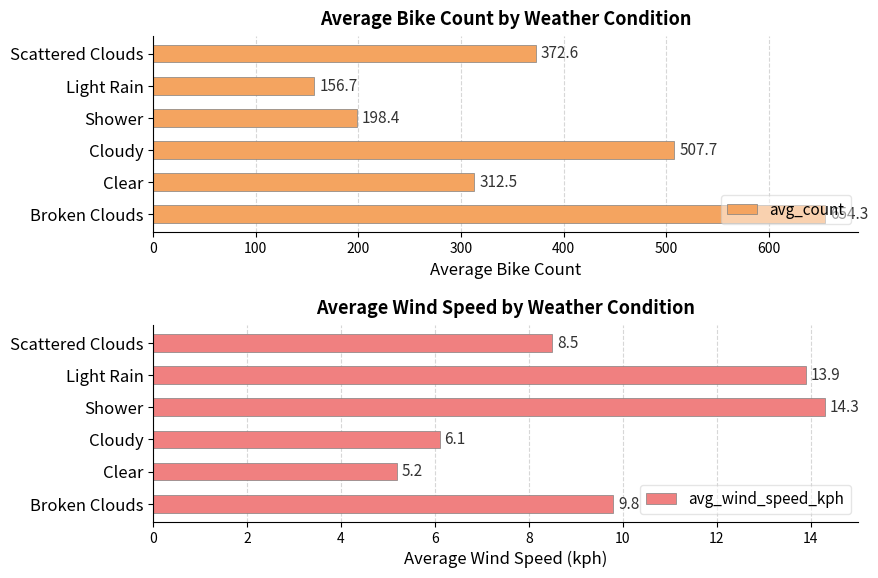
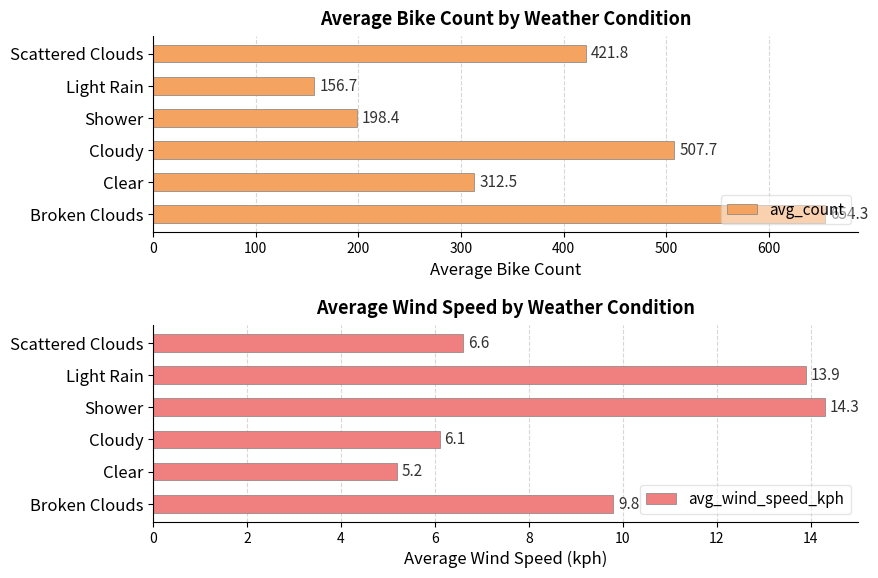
Average Bike Count by Weather Condition, Scattered Clouds: 372.6 -> 421.8
Average Wind Speed by Weather Condition, Scattered Clouds: 8.5 -> 6.6
